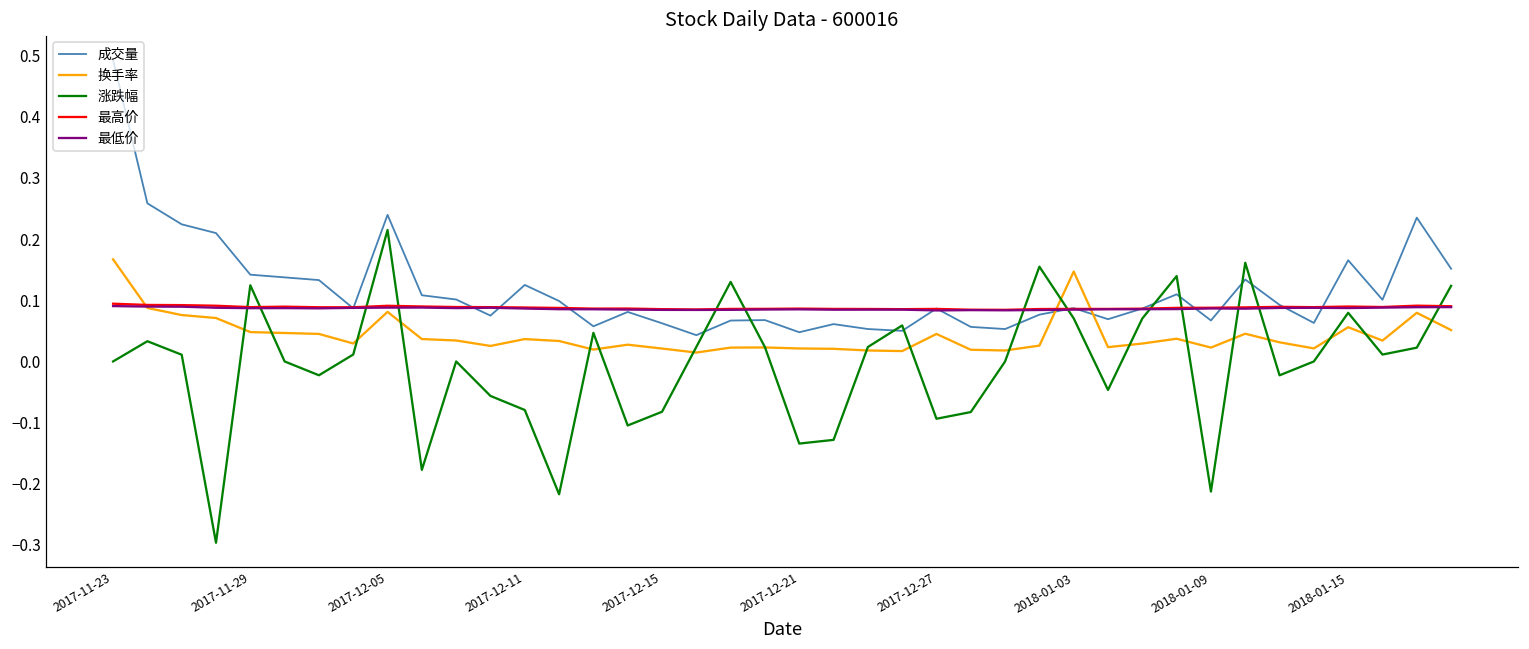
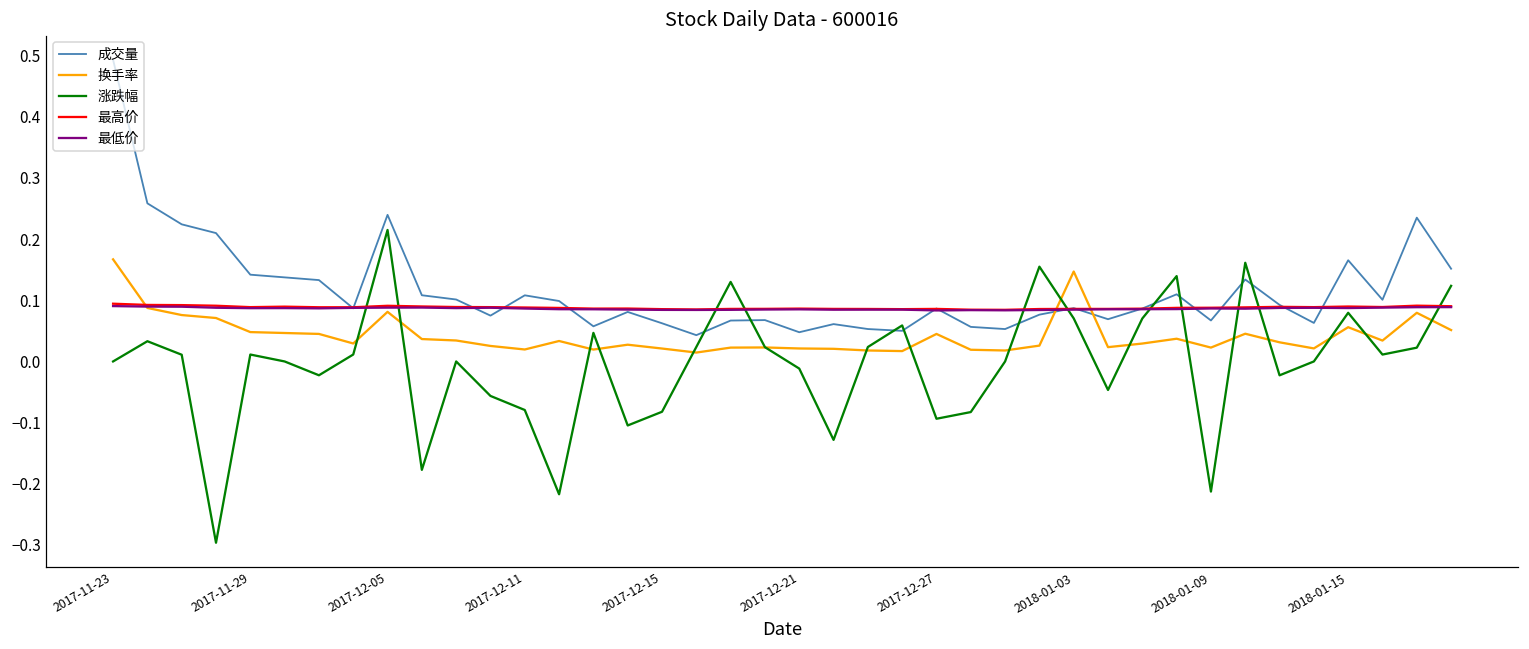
涨跌幅, 2017-11-29: 0.12 -> 0.01
成交量, 2017-12-11: 0.13 -> 0.11
换手率, 2017-12-11: 0.04 -> 0.02
涨跌幅, 2017-12-21: -0.13 -> -0.01
